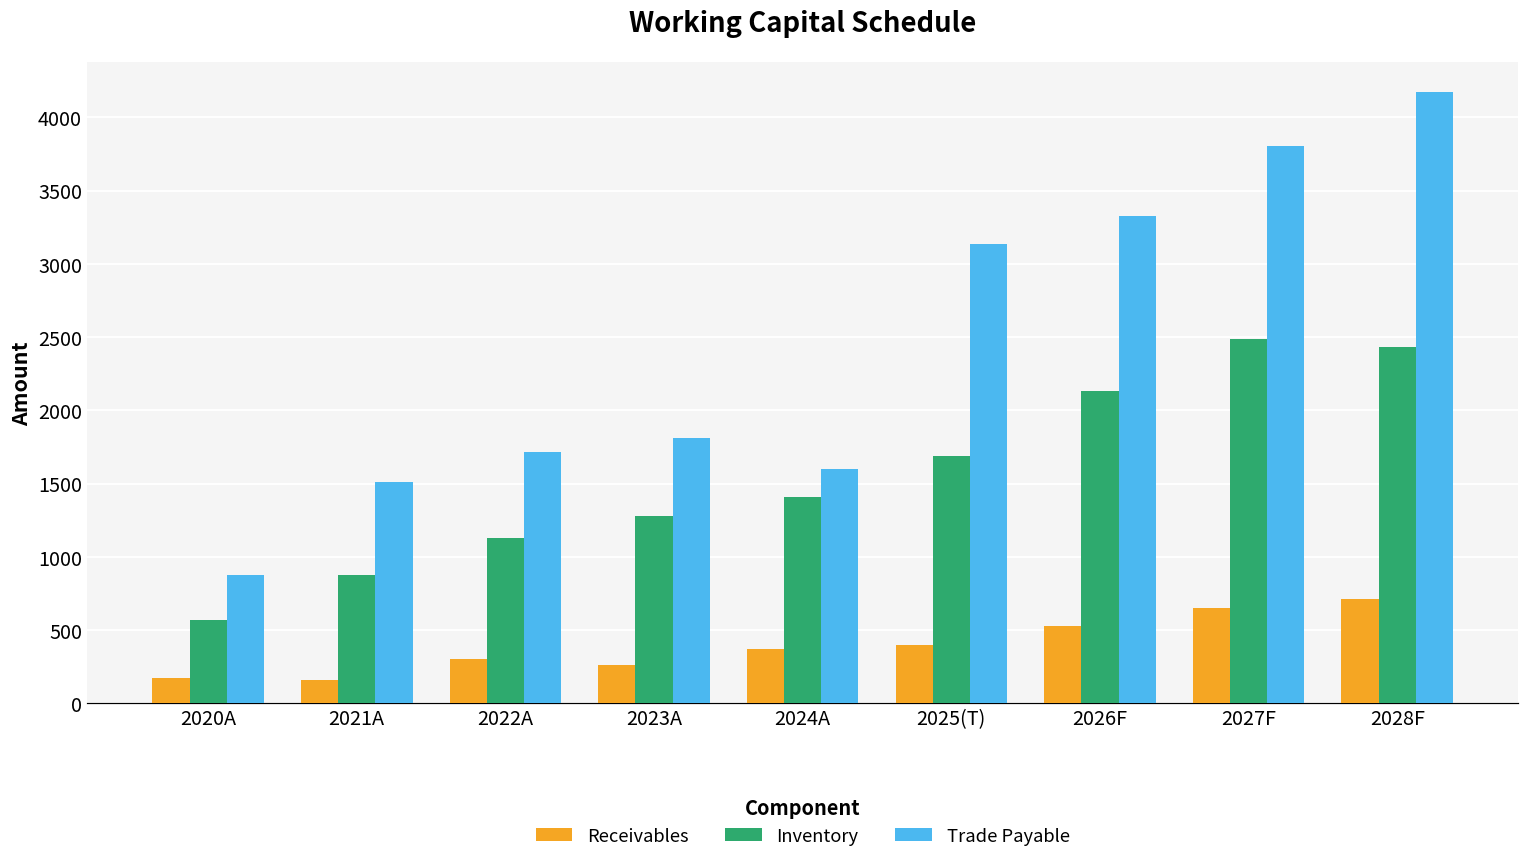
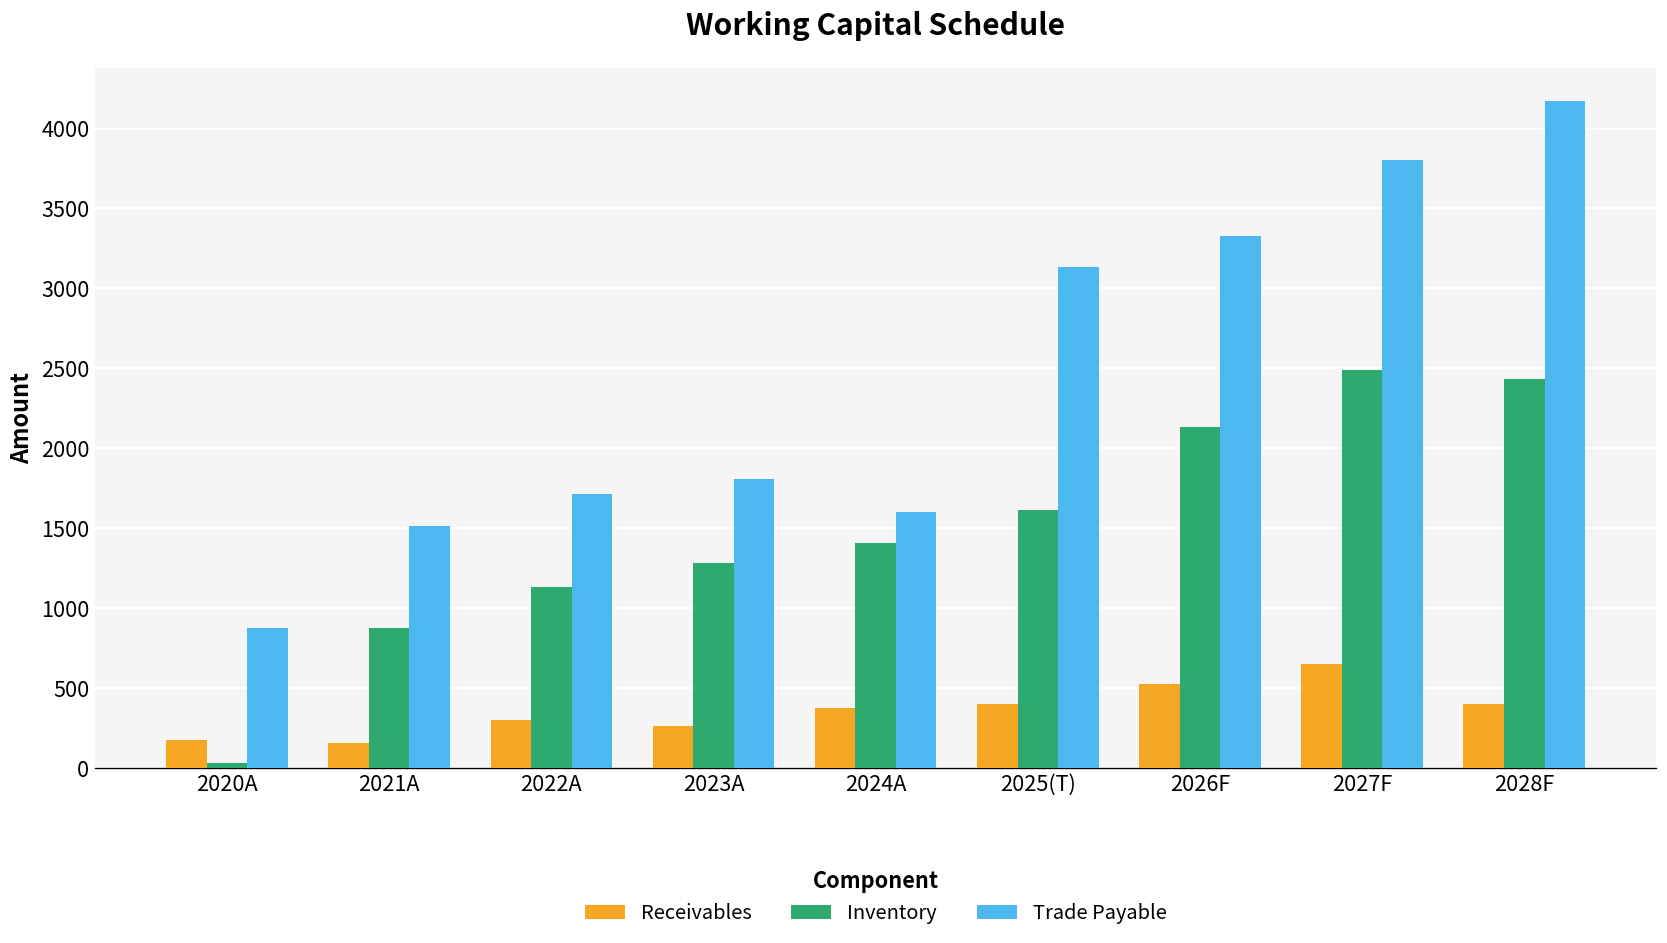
Inventory, 2020A: 570 -> 30
Inventory, 2025(T): 1690 -> 1620
Receivables, 2028F: 710 -> 400
